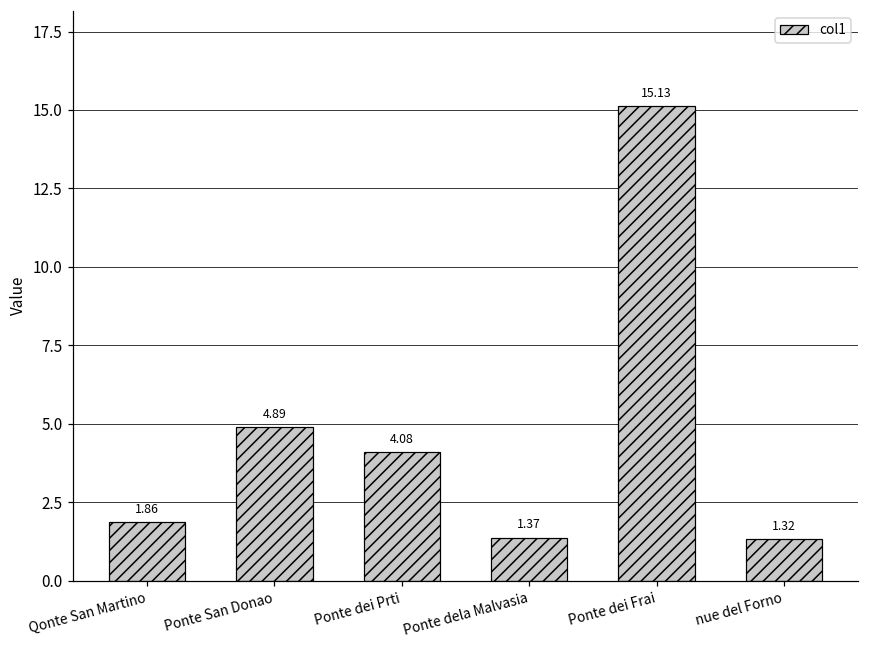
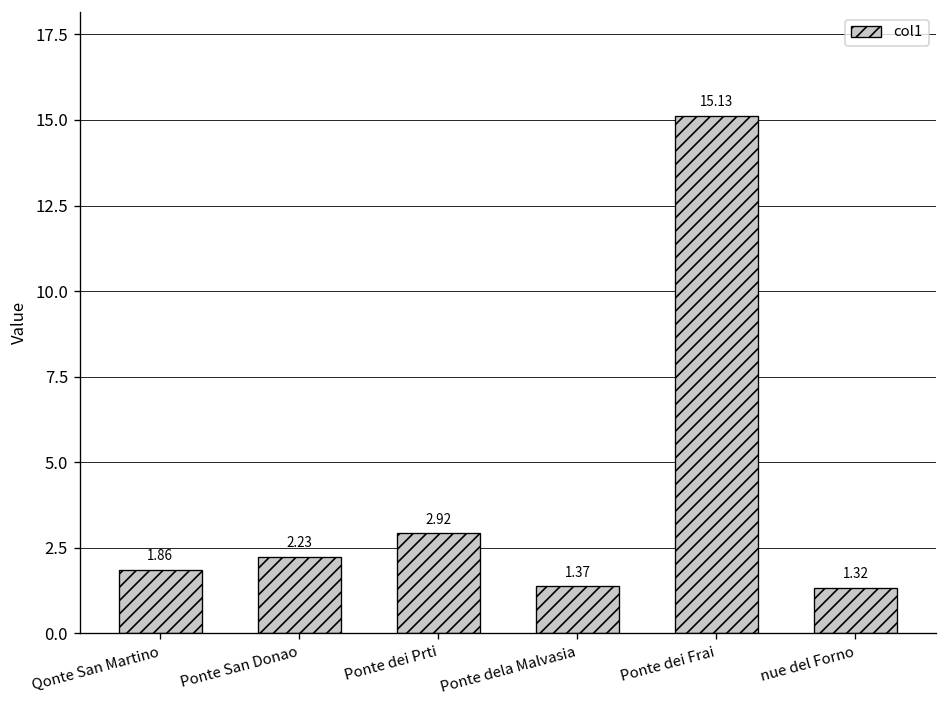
Ponte San Donao: 4.89 -> 2.23
Ponte dei Prti: 4.08 -> 2.92
